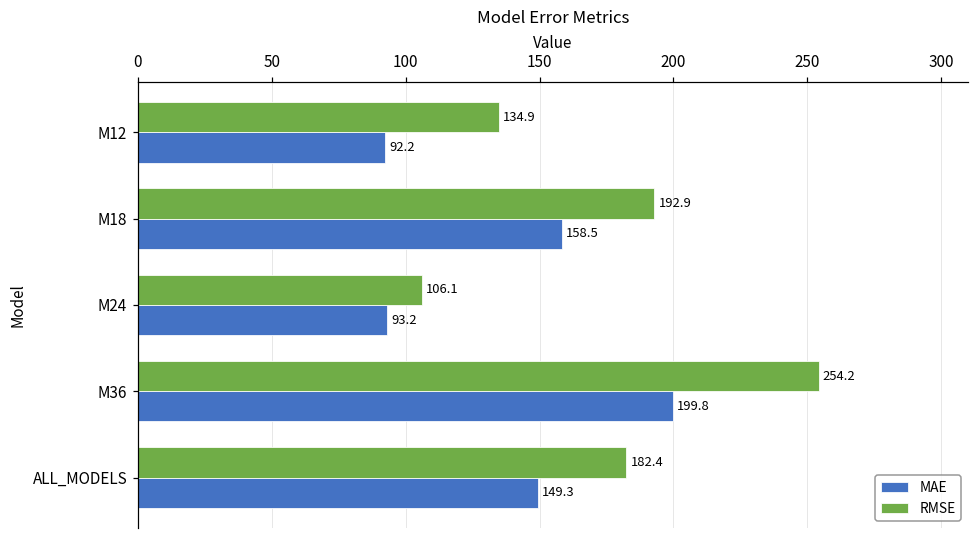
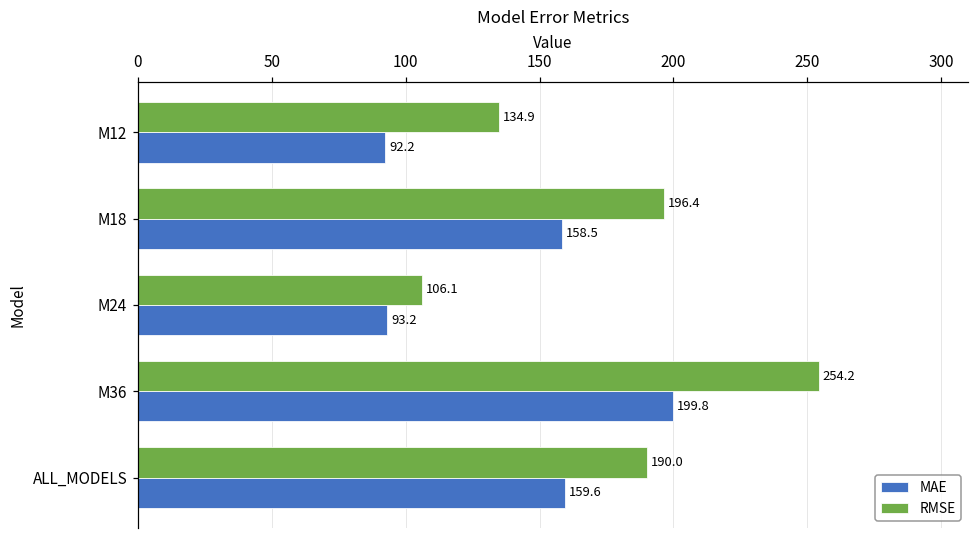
RMSE, M18: 192.9 -> 196.4
RMSE, ALL_MODELS: 182.4 -> 190.0
MAE, ALL_MODELS: 149.3 -> 159.6
